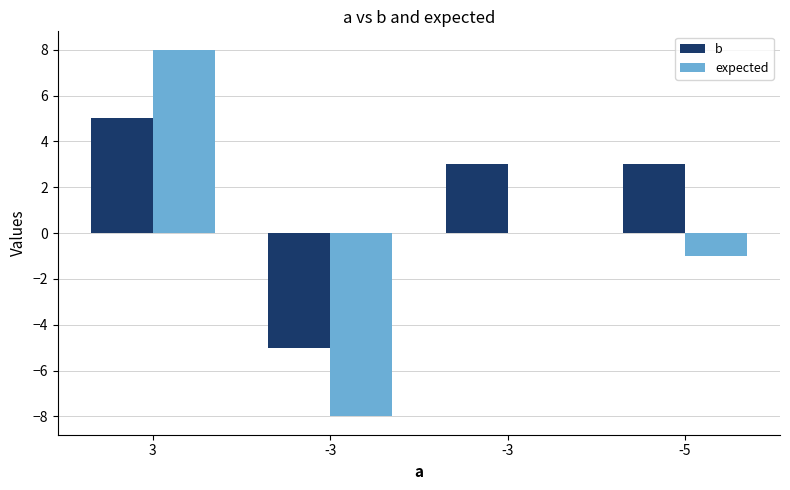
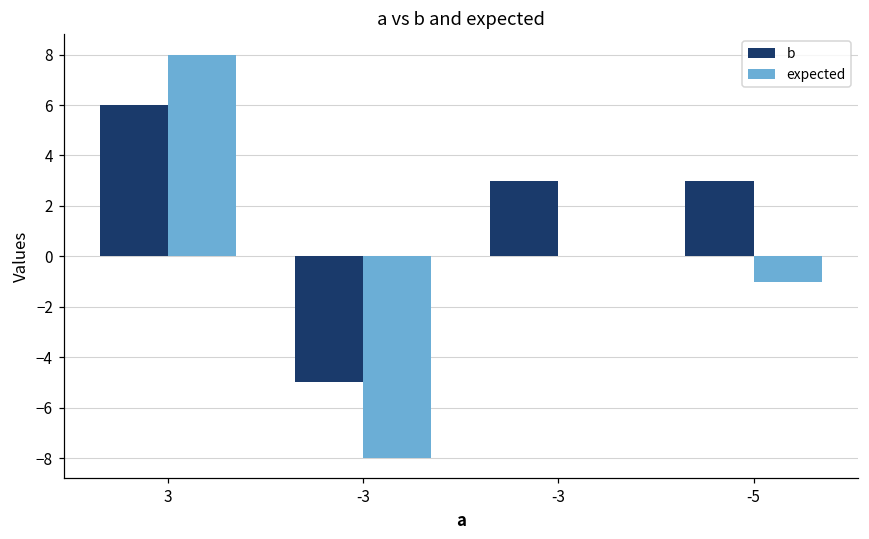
b, 3: 5 -> 6
